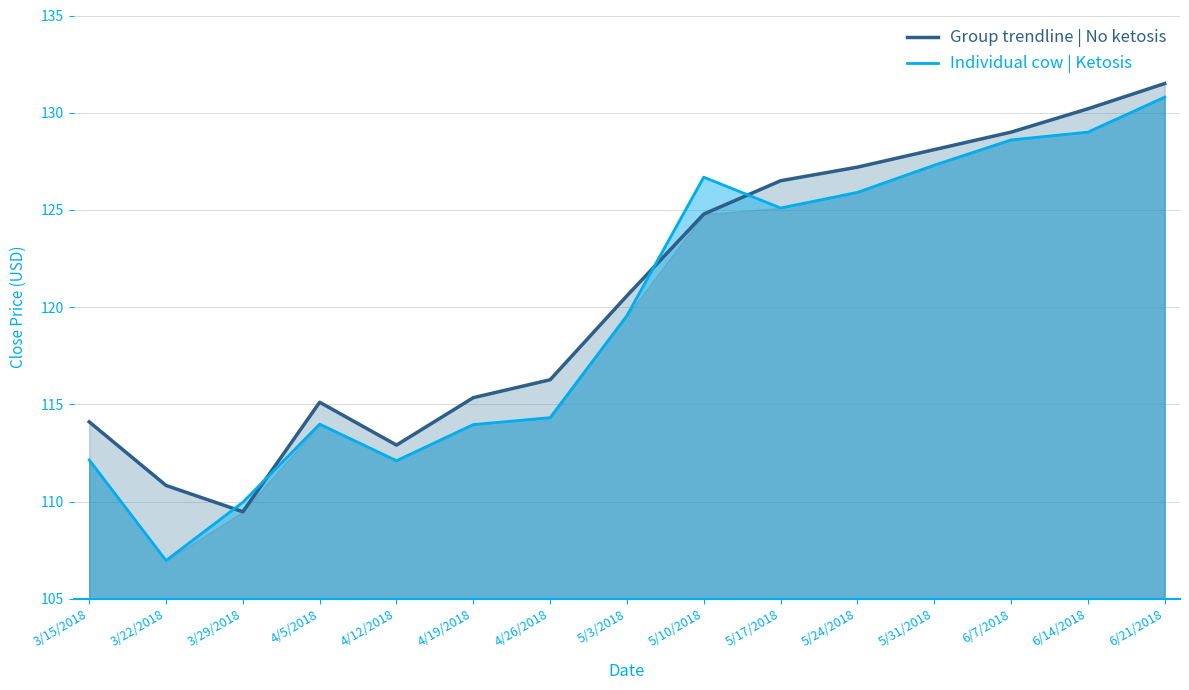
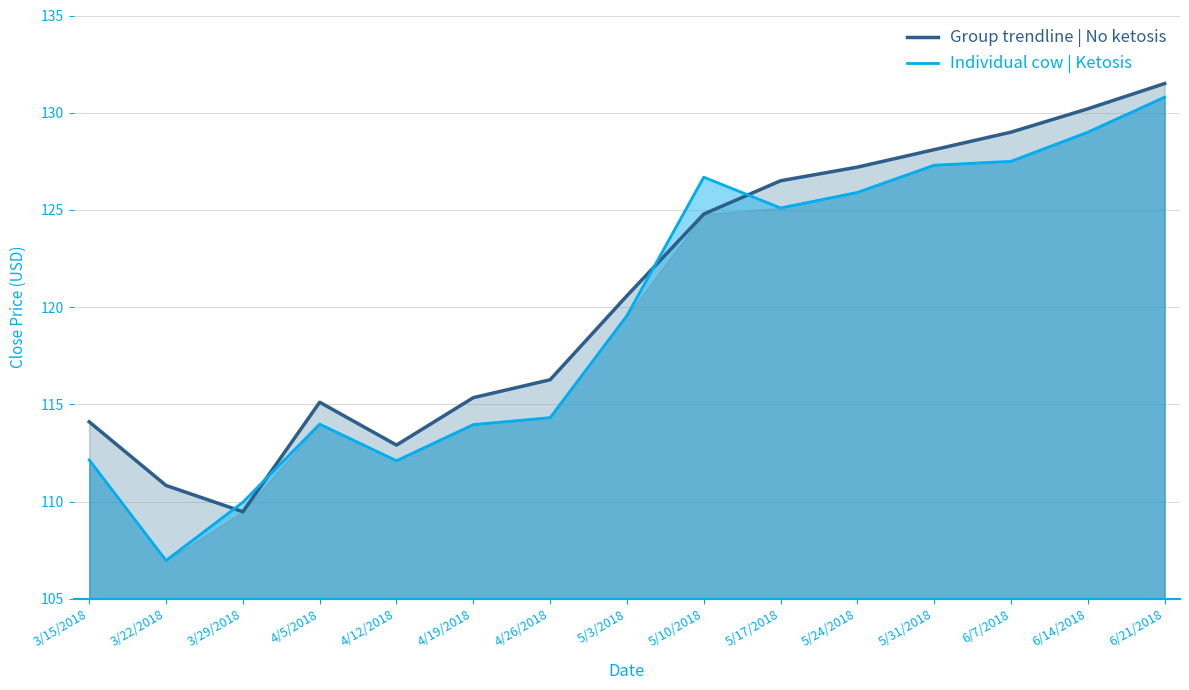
Individual cow | Ketosis, 6/7/2018: 128.6 -> 127.5
